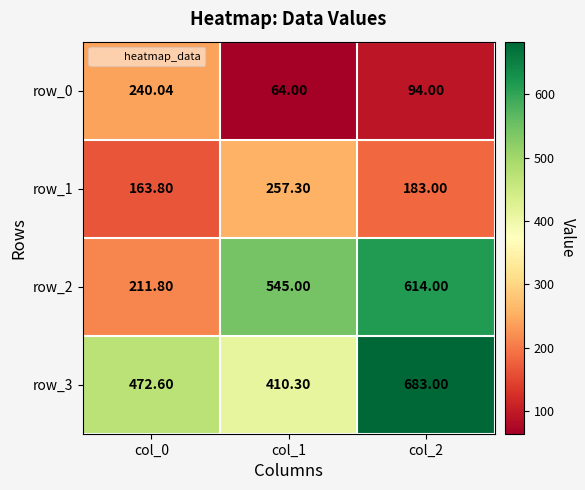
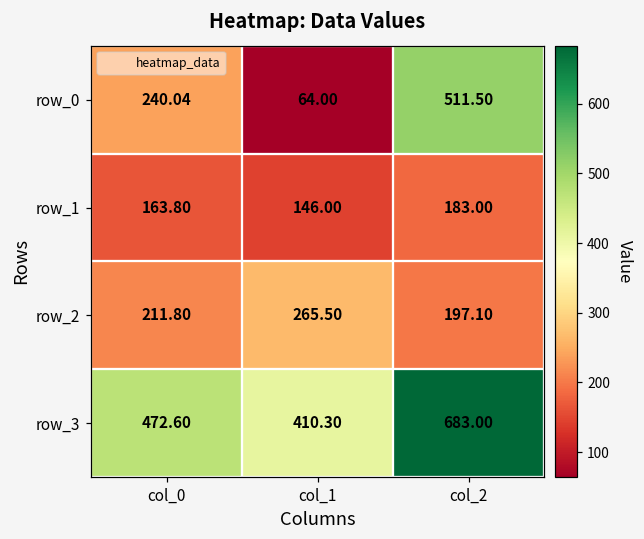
row_0, col_2: 94.00 -> 511.50
row_1, col_1: 257.30 -> 146.00
row_2, col_1: 545.00 -> 265.50
row_2, col_2: 614.00 -> 197.10
